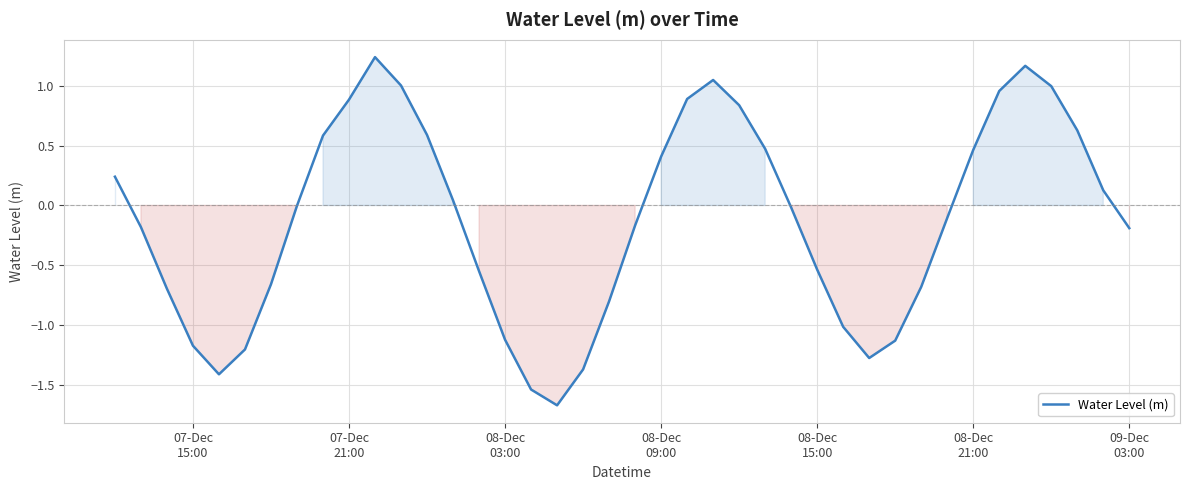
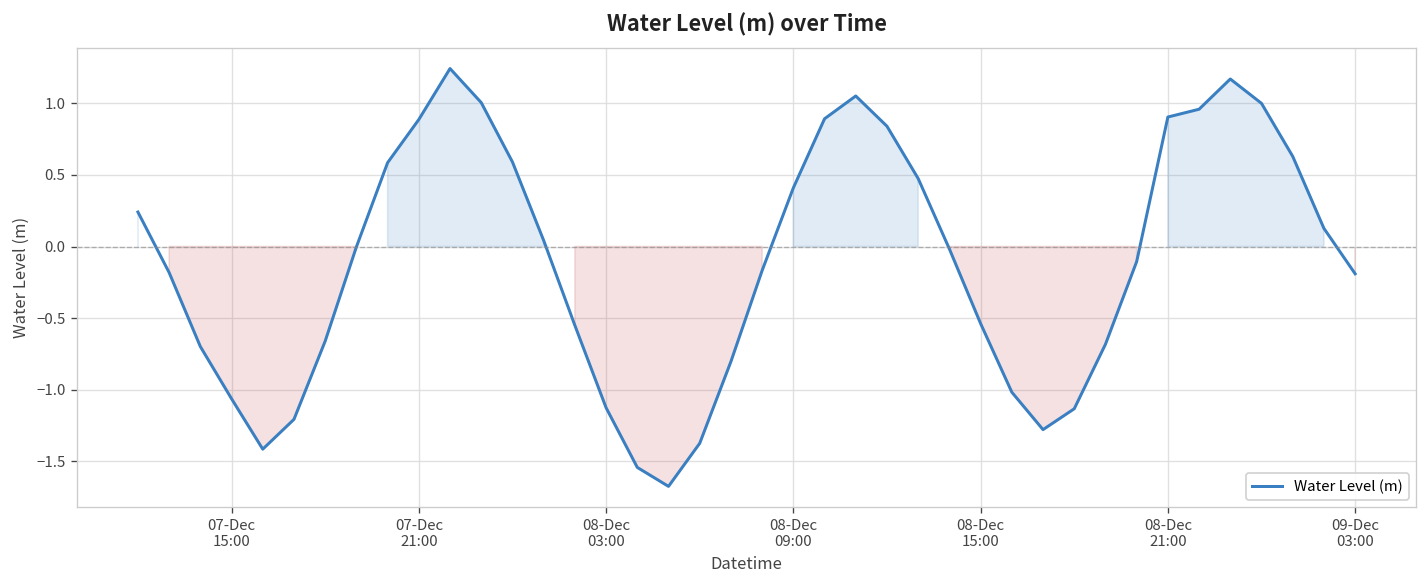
07-Dec 15:00: -1.17 -> -1.06
08-Dec 21:00: 0.46 -> 0.90
